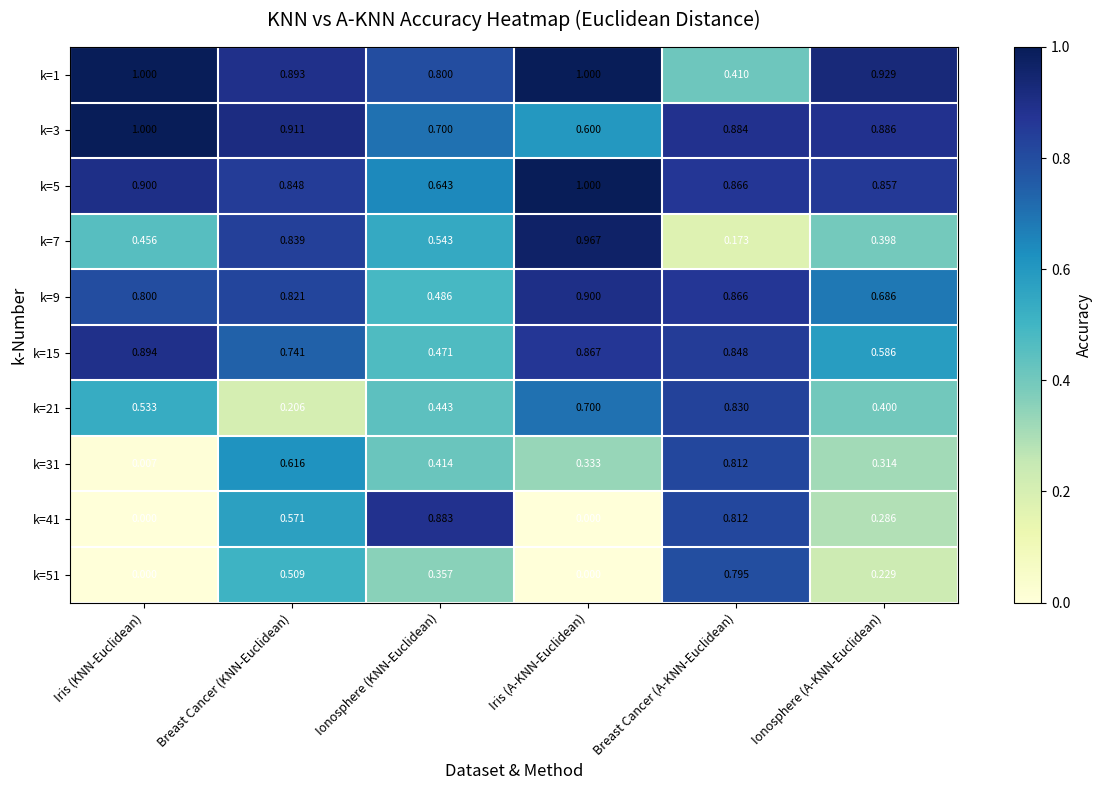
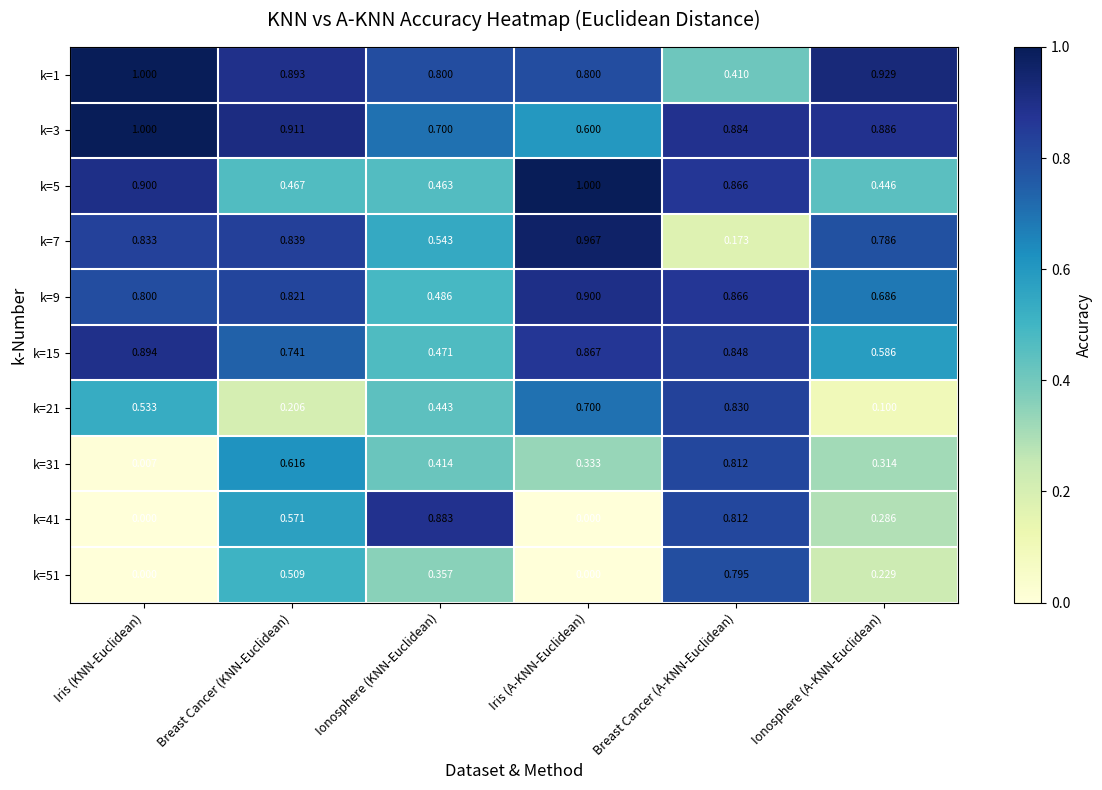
k=1, Iris (A-KNN-Euclidean): 1.000 -> 0.800
k=5, Breast Cancer (KNN-Euclidean): 0.848 -> 0.467
k=5, Ionosphere (KNN-Euclidean): 0.643 -> 0.463
k=5, Ionosphere (A-KNN-Euclidean): 0.857 -> 0.446
k=7, Iris (KNN-Euclidean): 0.456 -> 0.833
k=7, Ionosphere (A-KNN-Euclidean): 0.398 -> 0.786
k=21, Ionosphere (A-KNN-Euclidean): 0.400 -> 0.100
